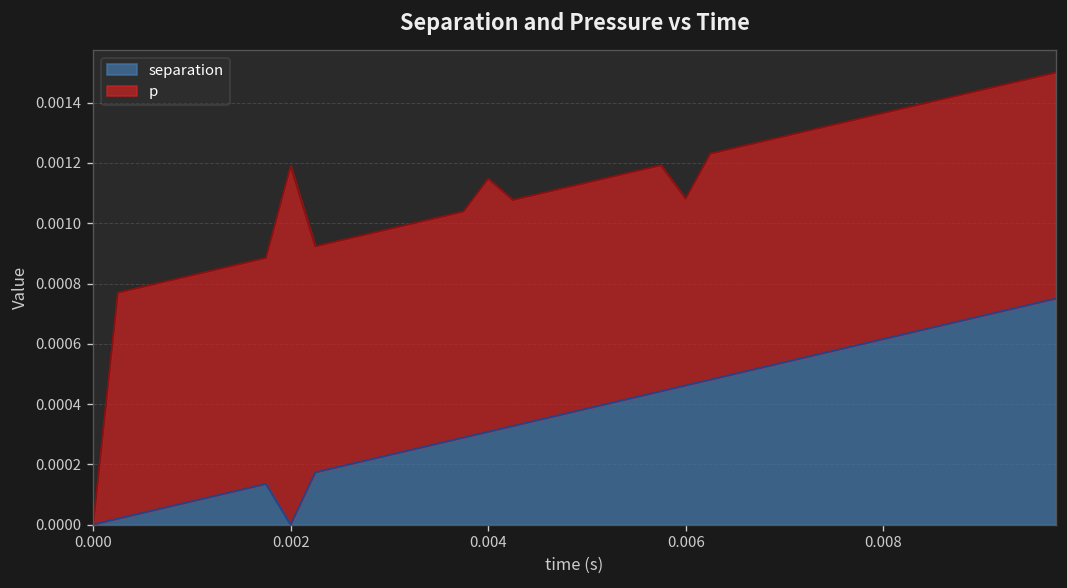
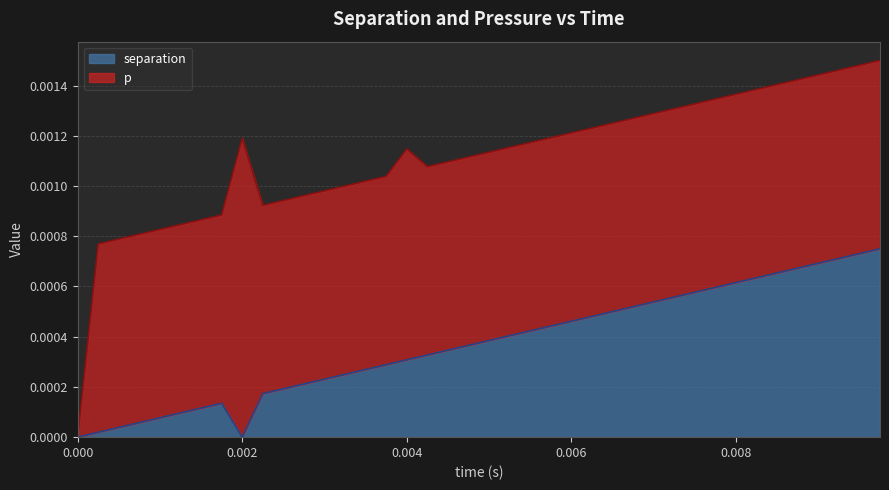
p, 0.006: 0.00062 -> 0.00075
